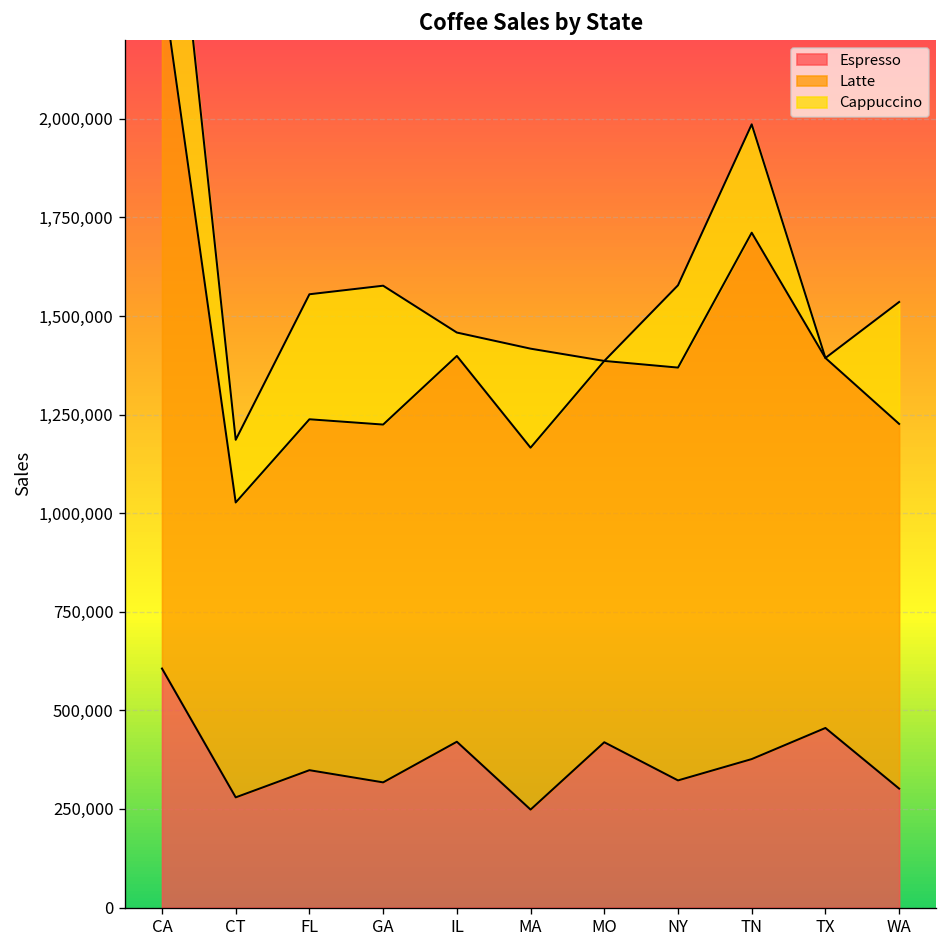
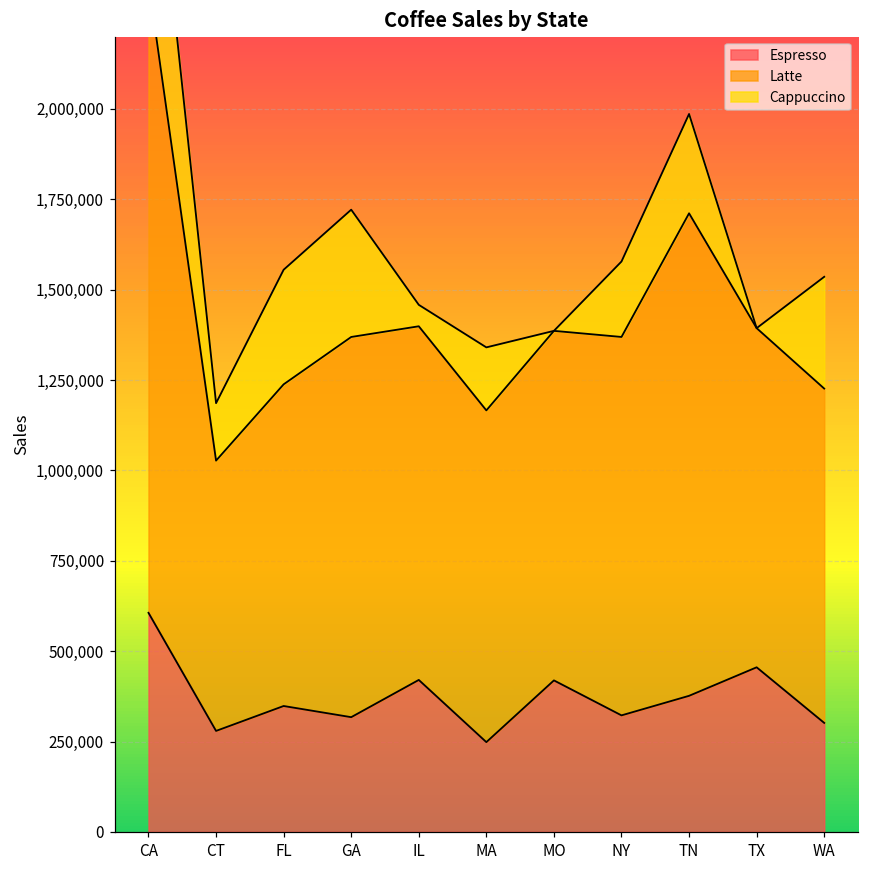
Latte, GA: 910,000 -> 1,050,000
Cappuccino, MA: 250,000 -> 170,000
